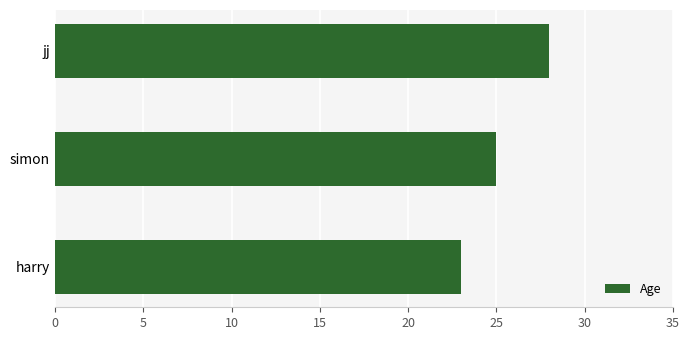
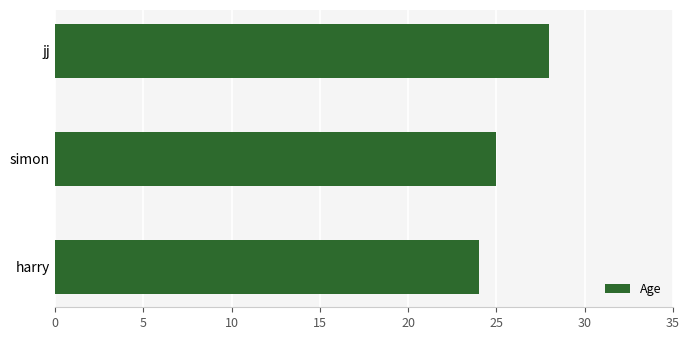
harry: 23 -> 24
